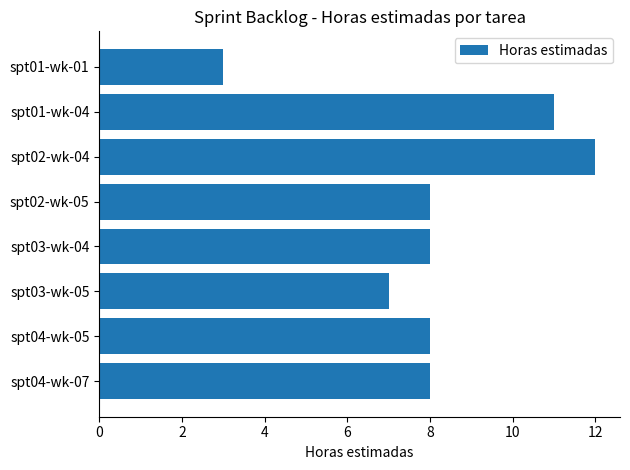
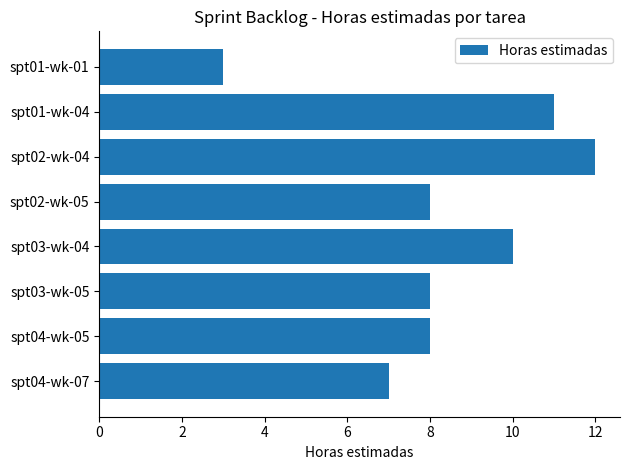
spt03-wk-04: 8 -> 10
spt03-wk-05: 7 -> 8
spt04-wk-07: 8 -> 7
